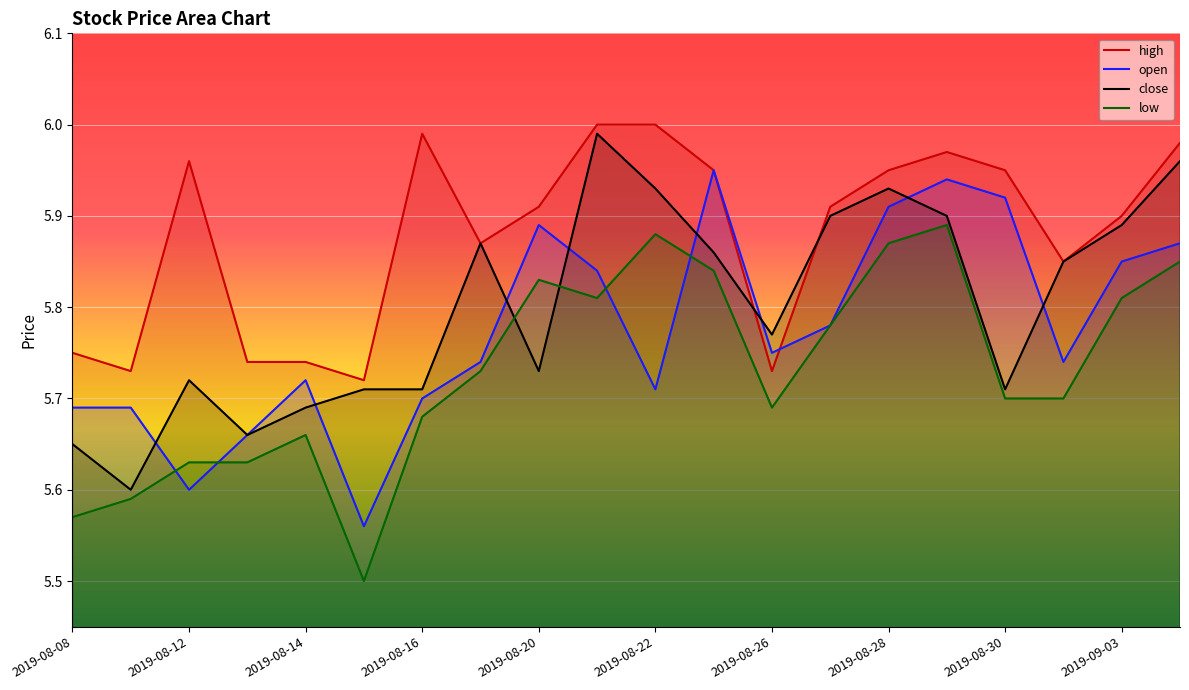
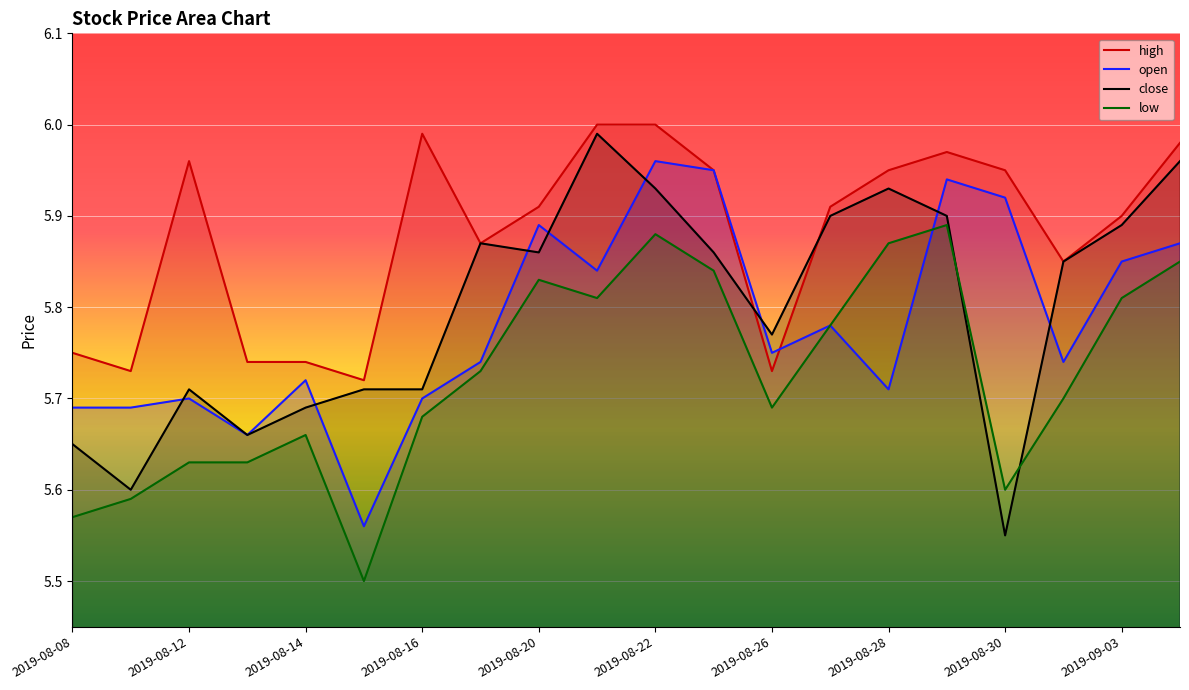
open, 2019-08-12: 5.6 -> 5.7
close, 2019-08-12: 5.72 -> 5.71
close, 2019-08-20: 5.73 -> 5.86
open, 2019-08-22: 5.71 -> 5.96
open, 2019-08-28: 5.91 -> 5.71
close, 2019-08-30: 5.71 -> 5.55
low, 2019-08-30: 5.7 -> 5.6
